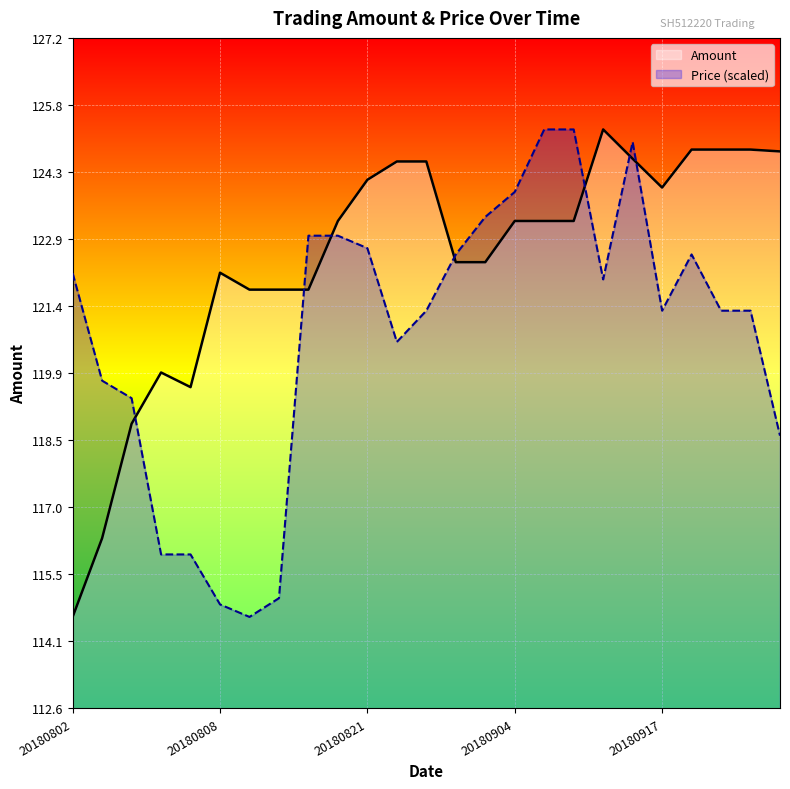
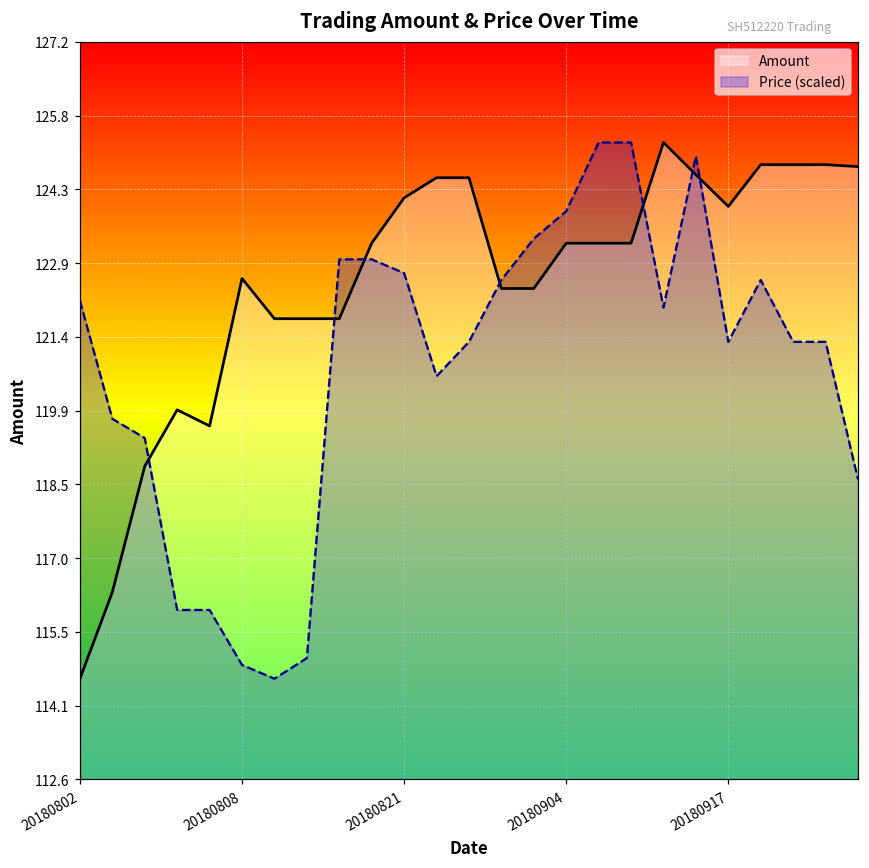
Amount, 20180808: 122.1 -> 122.6
